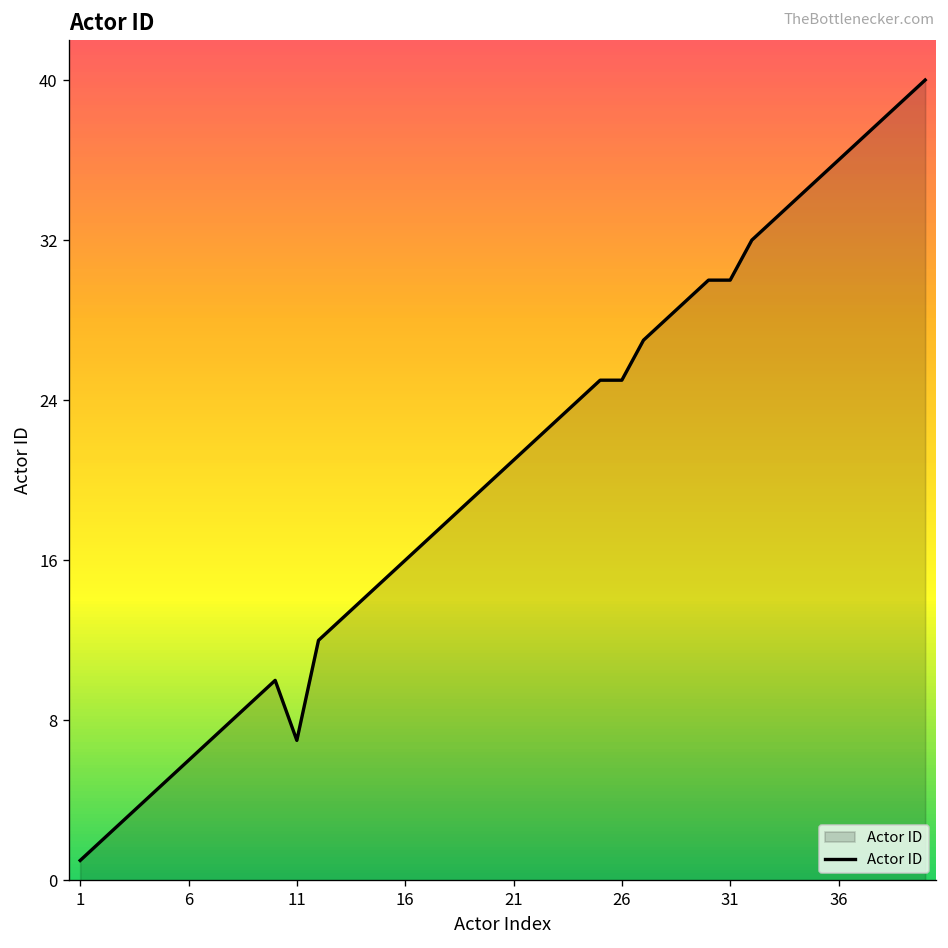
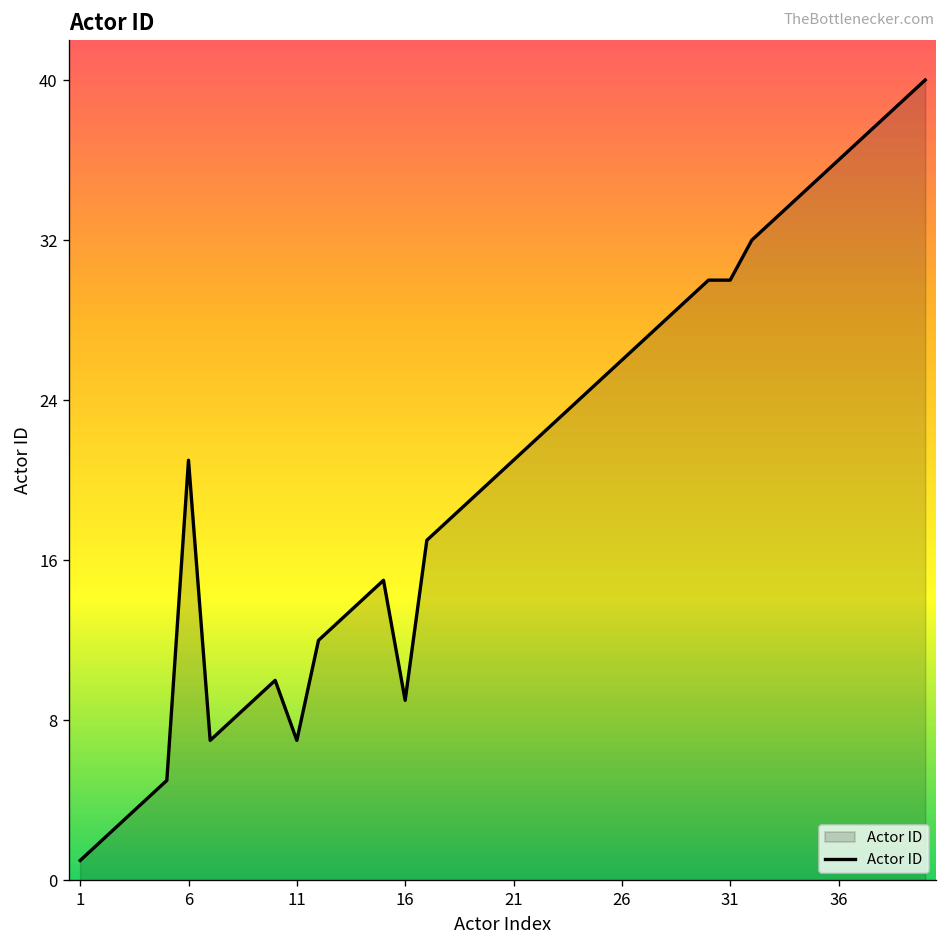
6: 6 -> 21
16: 16 -> 9
26: 25 -> 26
